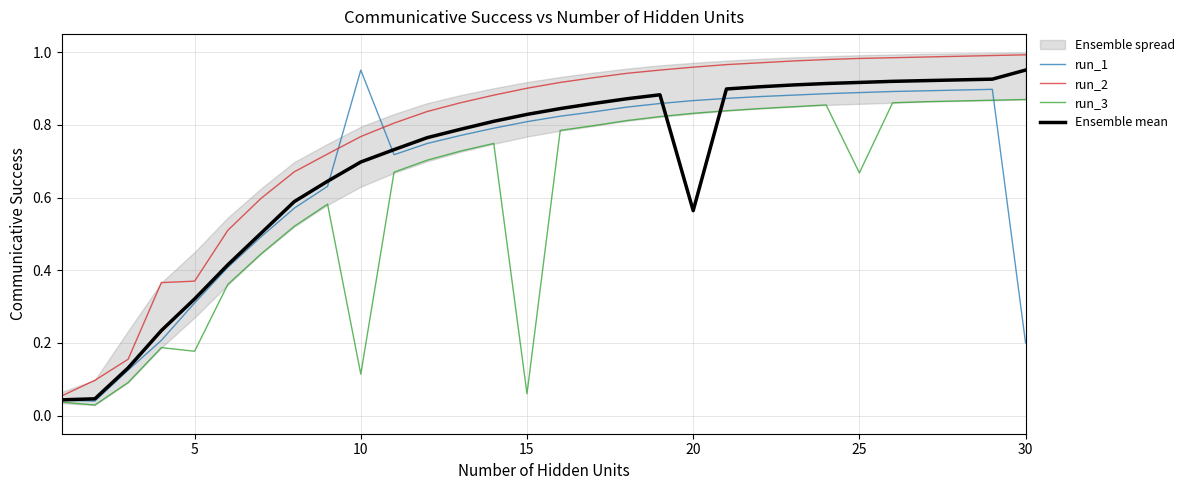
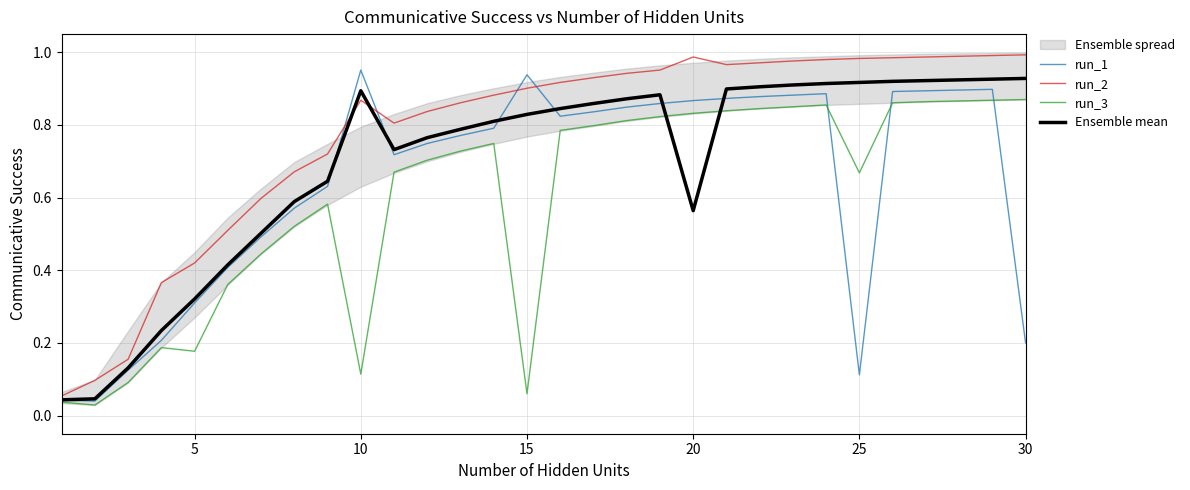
run_2, 5: 0.37 -> 0.42
run_2, 10: 0.77 -> 0.87
Ensemble mean, 10: 0.70 -> 0.89
run_1, 15: 0.81 -> 0.94
run_2, 20: 0.96 -> 0.99
run_1, 25: 0.89 -> 0.11
Ensemble mean, 30: 0.95 -> 0.93
